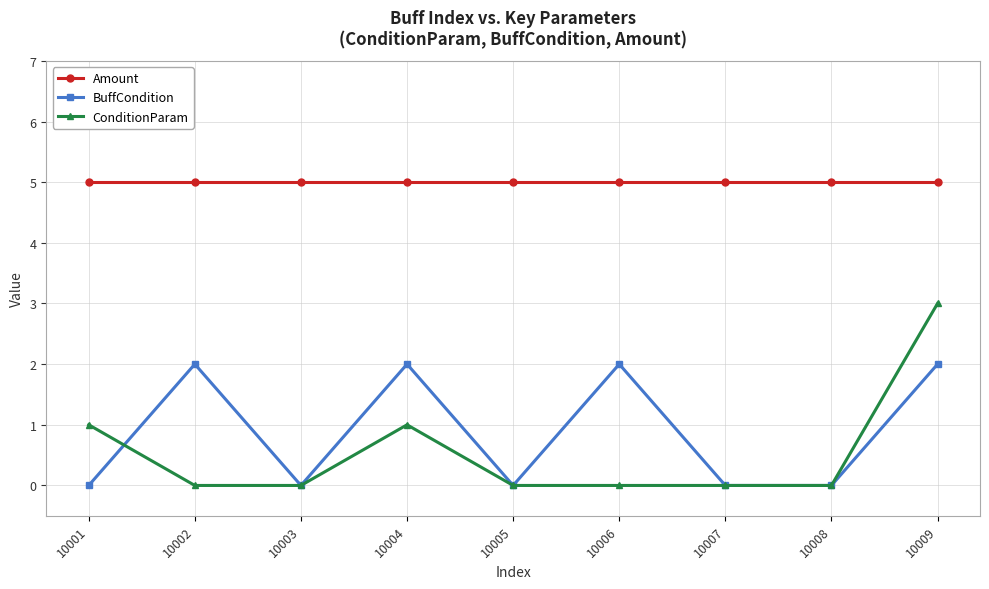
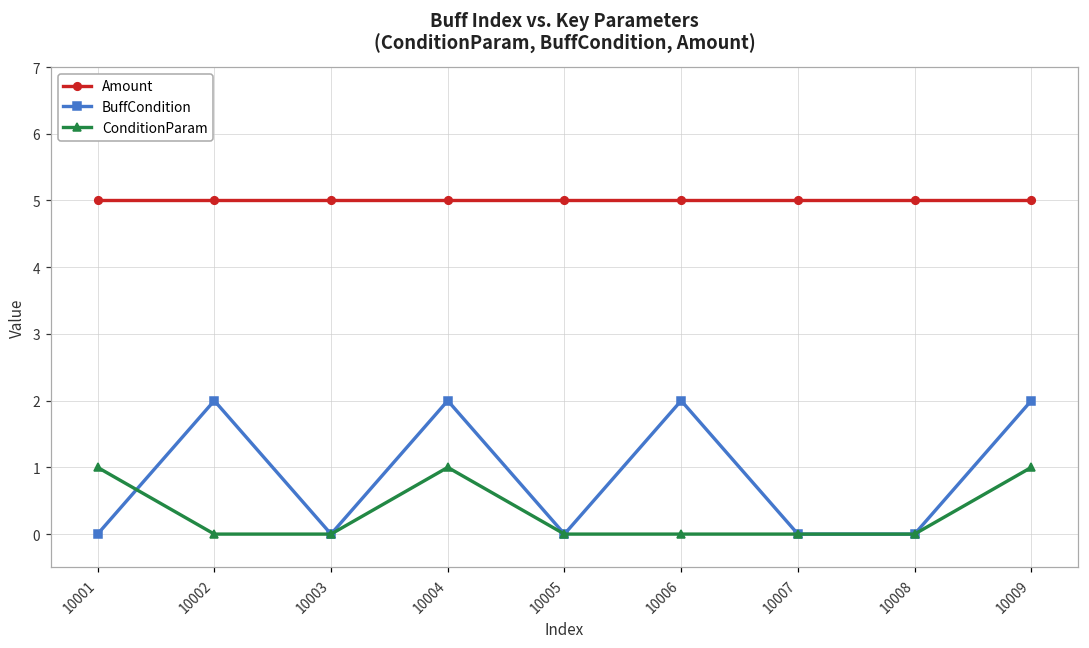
ConditionParam, 10009: 3 -> 1
